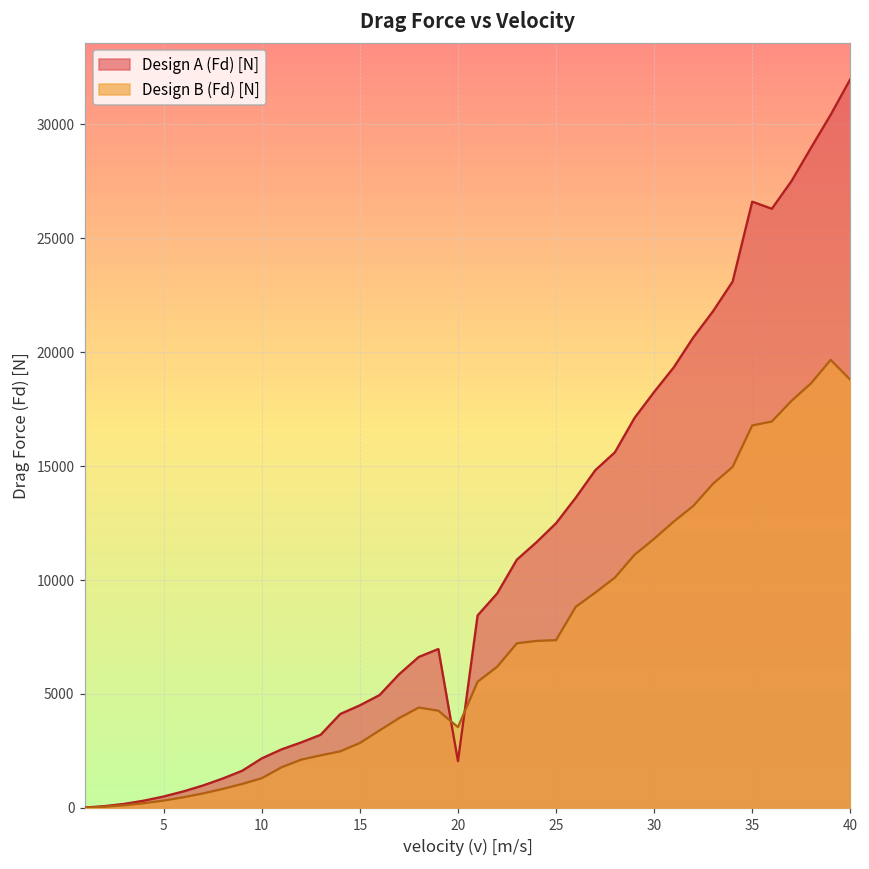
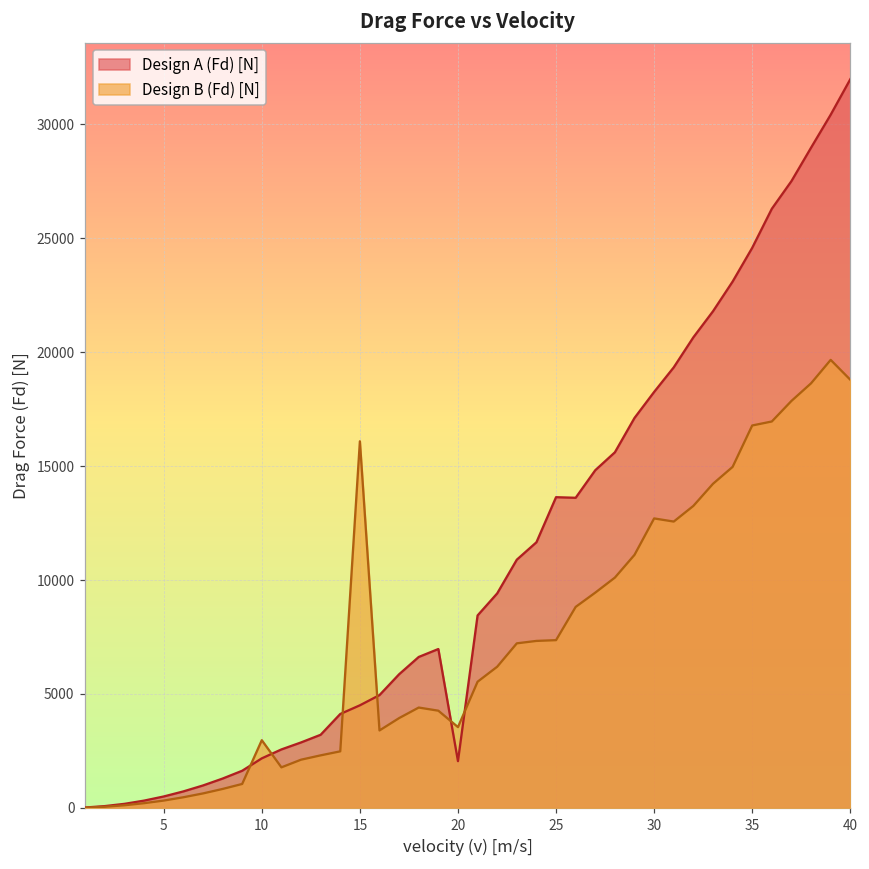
Design B (Fd) [N], 10: 1300 -> 3000
Design B (Fd) [N], 15: 2900 -> 16100
Design A (Fd) [N], 25: 12500 -> 13600
Design B (Fd) [N], 30: 11800 -> 12700
Design A (Fd) [N], 35: 26600 -> 24600
